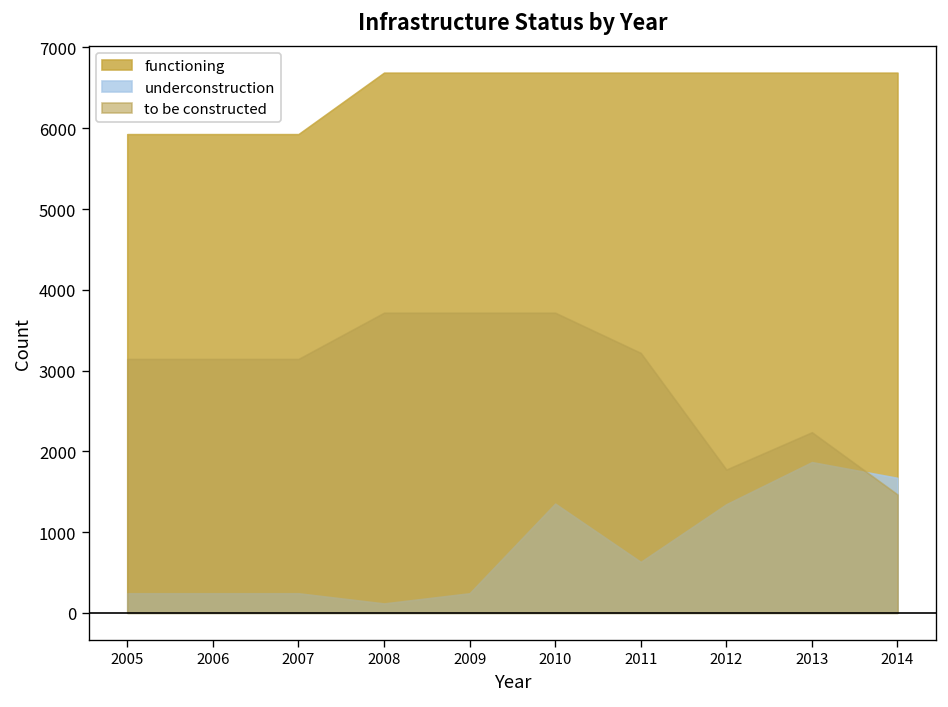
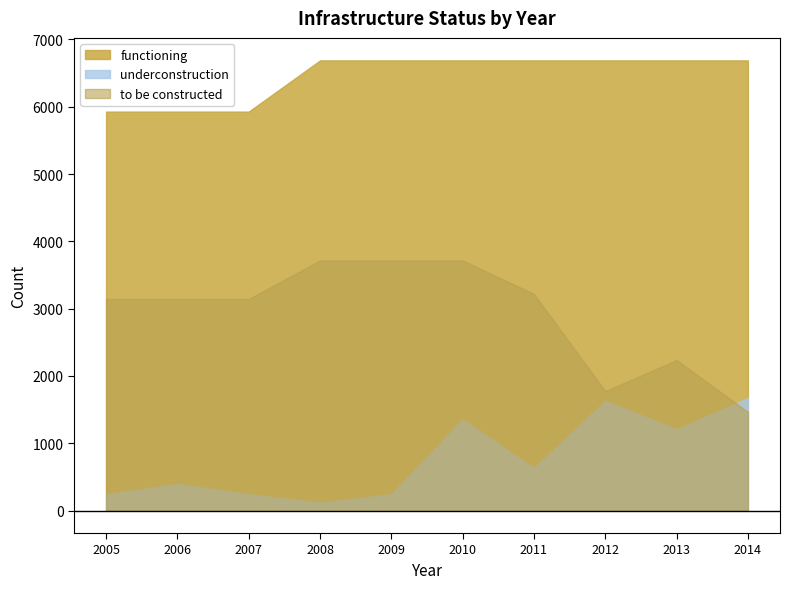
underconstruction, 2006: 200 -> 400
underconstruction, 2012: 1300 -> 1600
underconstruction, 2013: 1900 -> 1200
